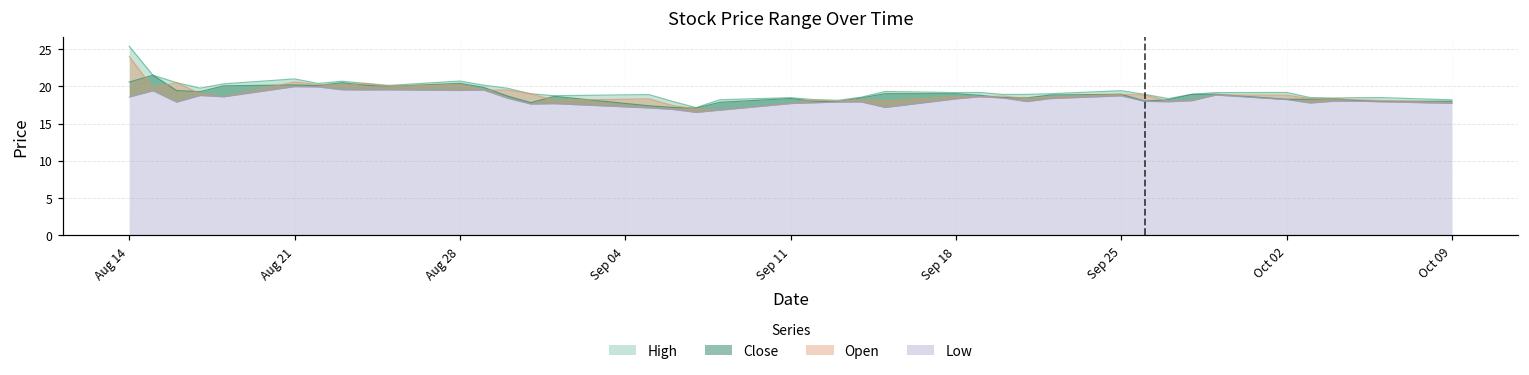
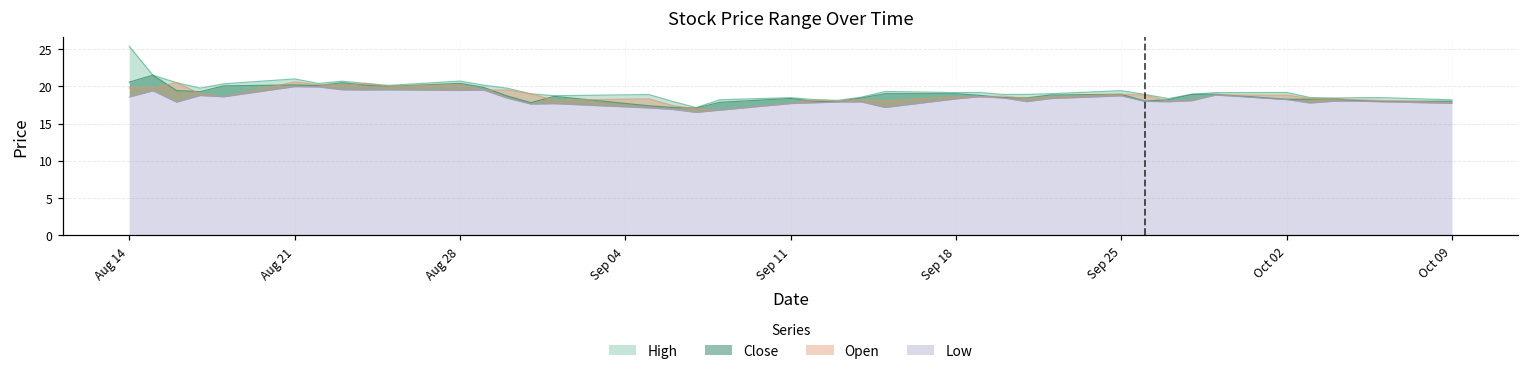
Open, Aug 14: 24 -> 20
